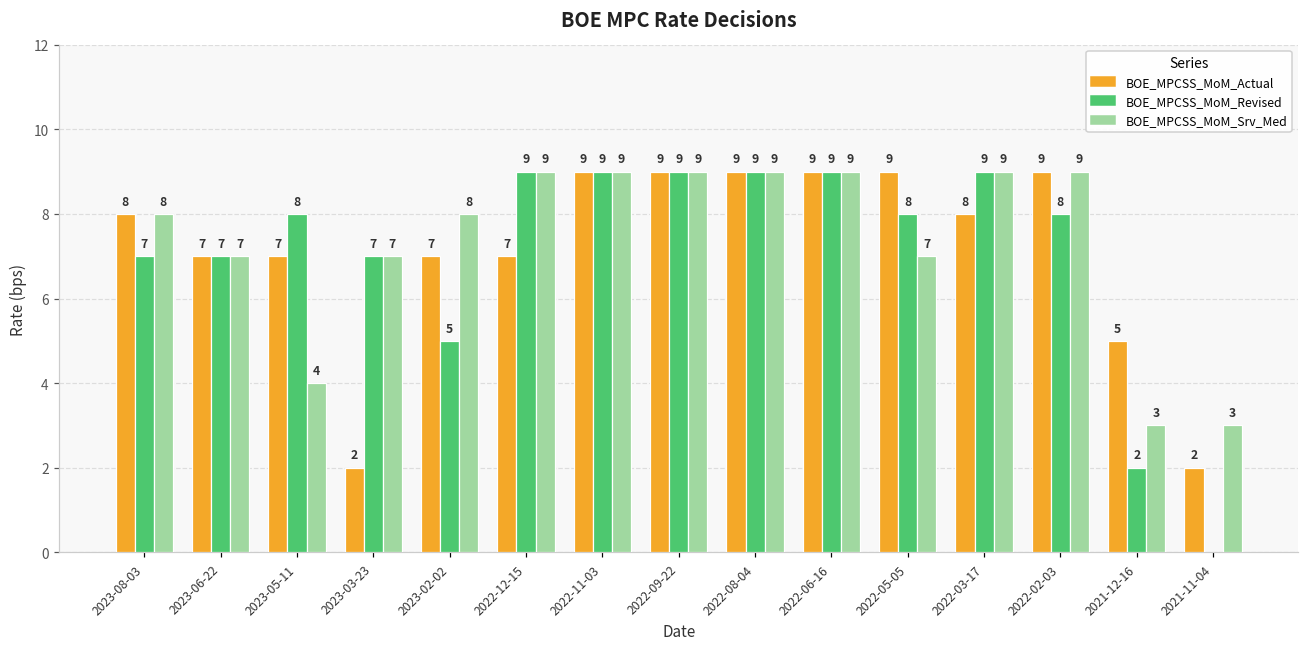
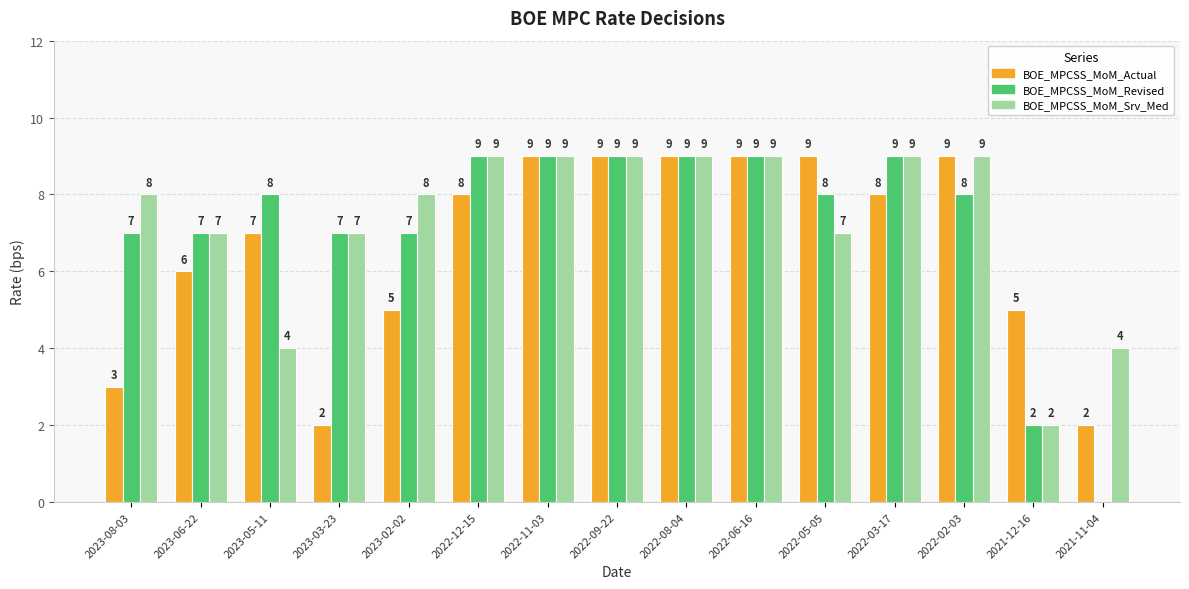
BOE_MPCSS_MoM_Actual, 2023-08-03: 8 -> 3
BOE_MPCSS_MoM_Actual, 2023-06-22: 7 -> 6
BOE_MPCSS_MoM_Actual, 2023-02-02: 7 -> 5
BOE_MPCSS_MoM_Revised, 2023-02-02: 5 -> 7
BOE_MPCSS_MoM_Actual, 2022-12-15: 7 -> 8
BOE_MPCSS_MoM_Srv_Med, 2021-12-16: 3 -> 2
BOE_MPCSS_MoM_Srv_Med, 2021-11-04: 3 -> 4
